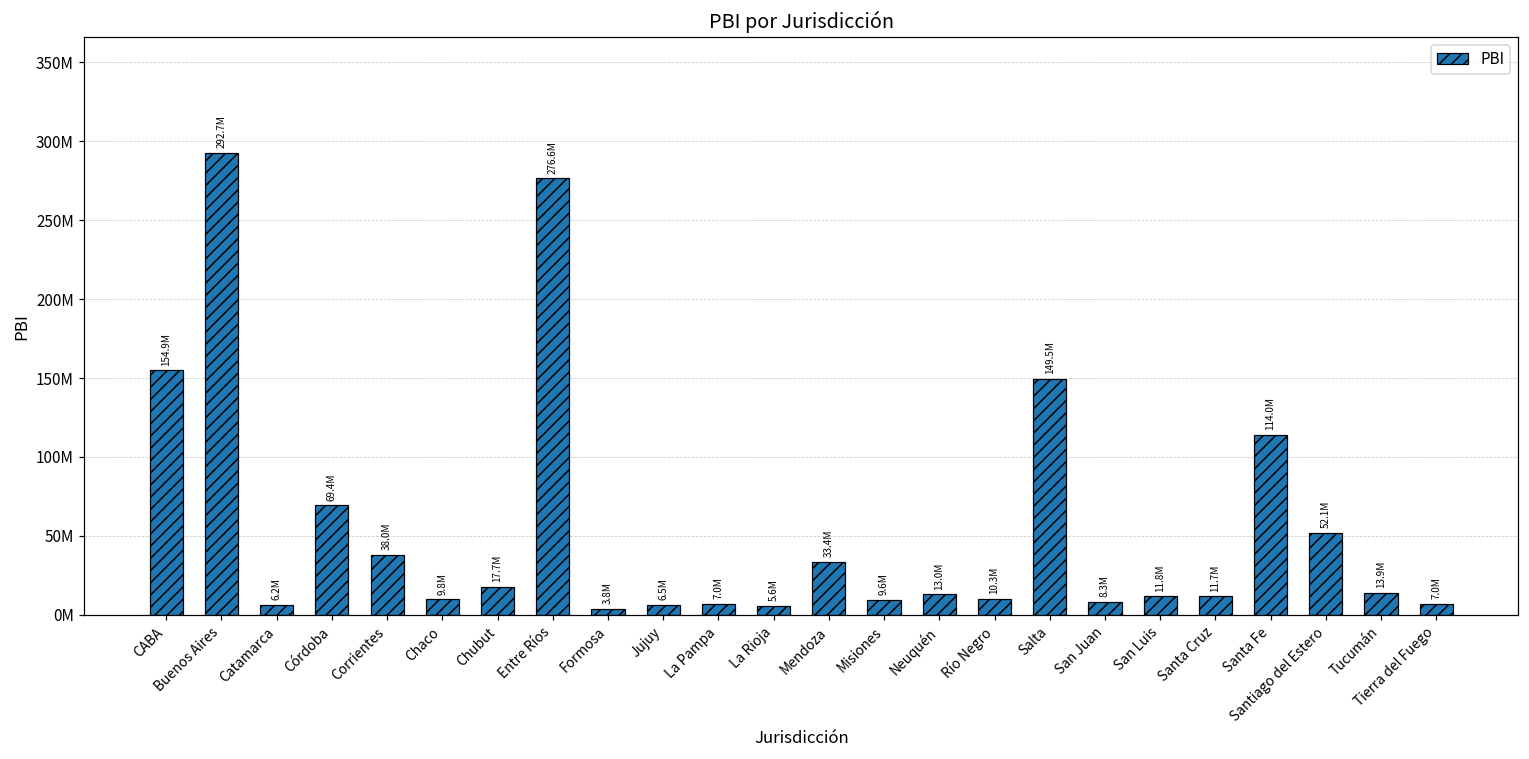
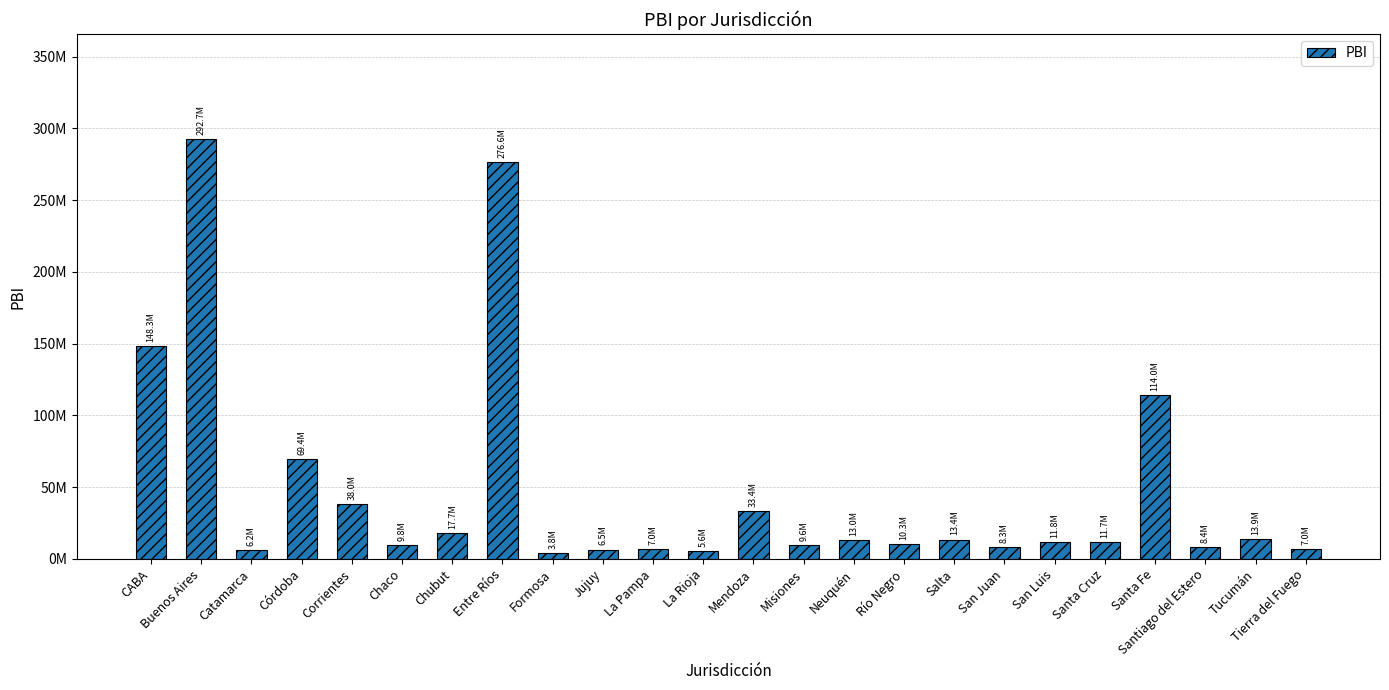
CABA: 154.9M -> 148.3M
Salta: 149.5M -> 13.4M
Santiago del Estero: 52.1M -> 8.4M
